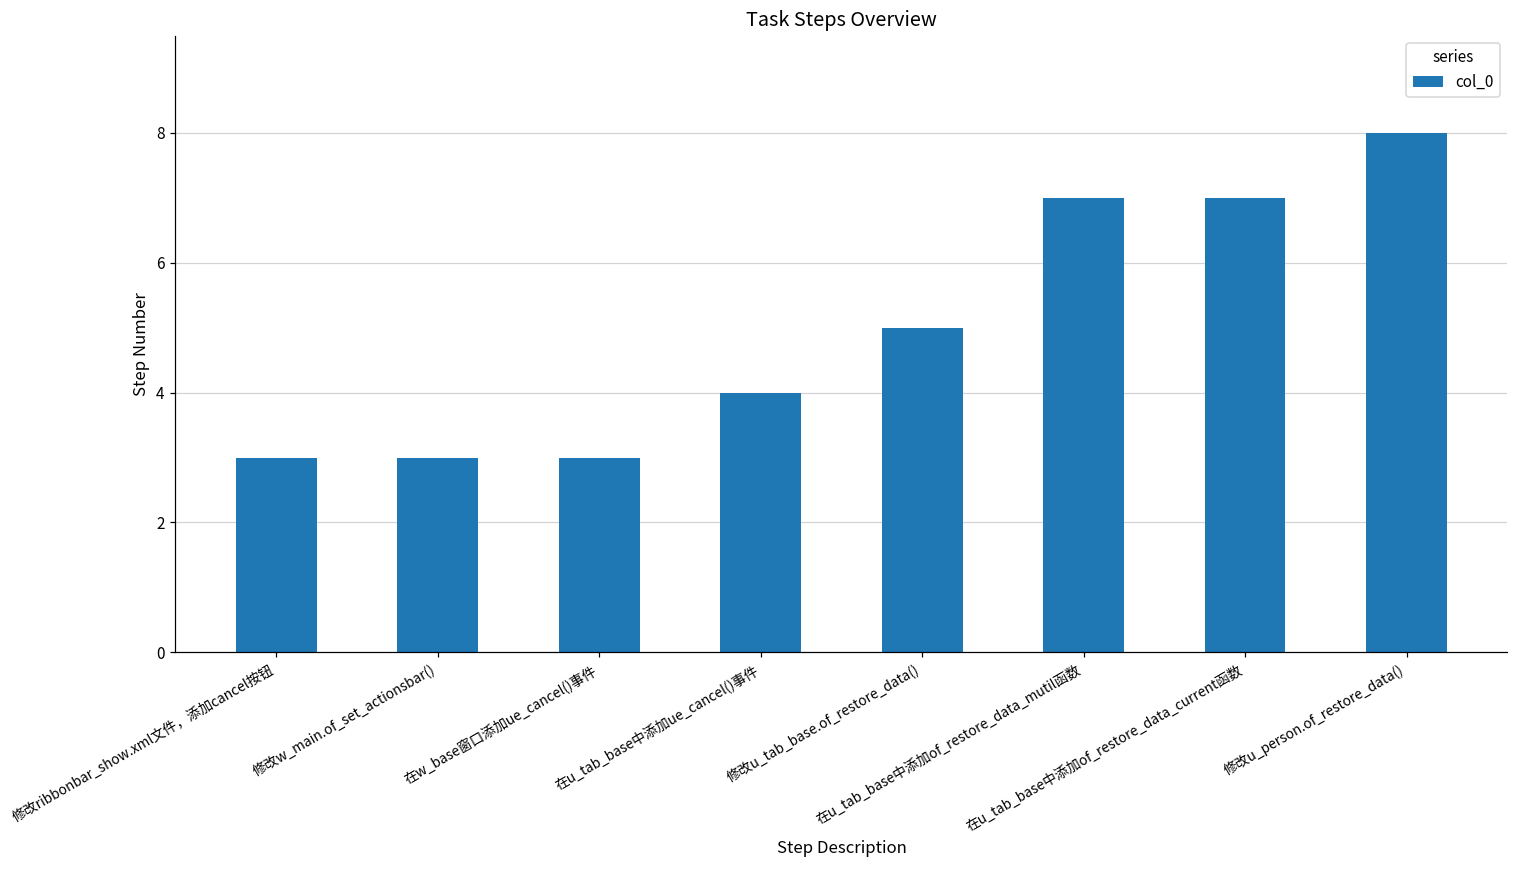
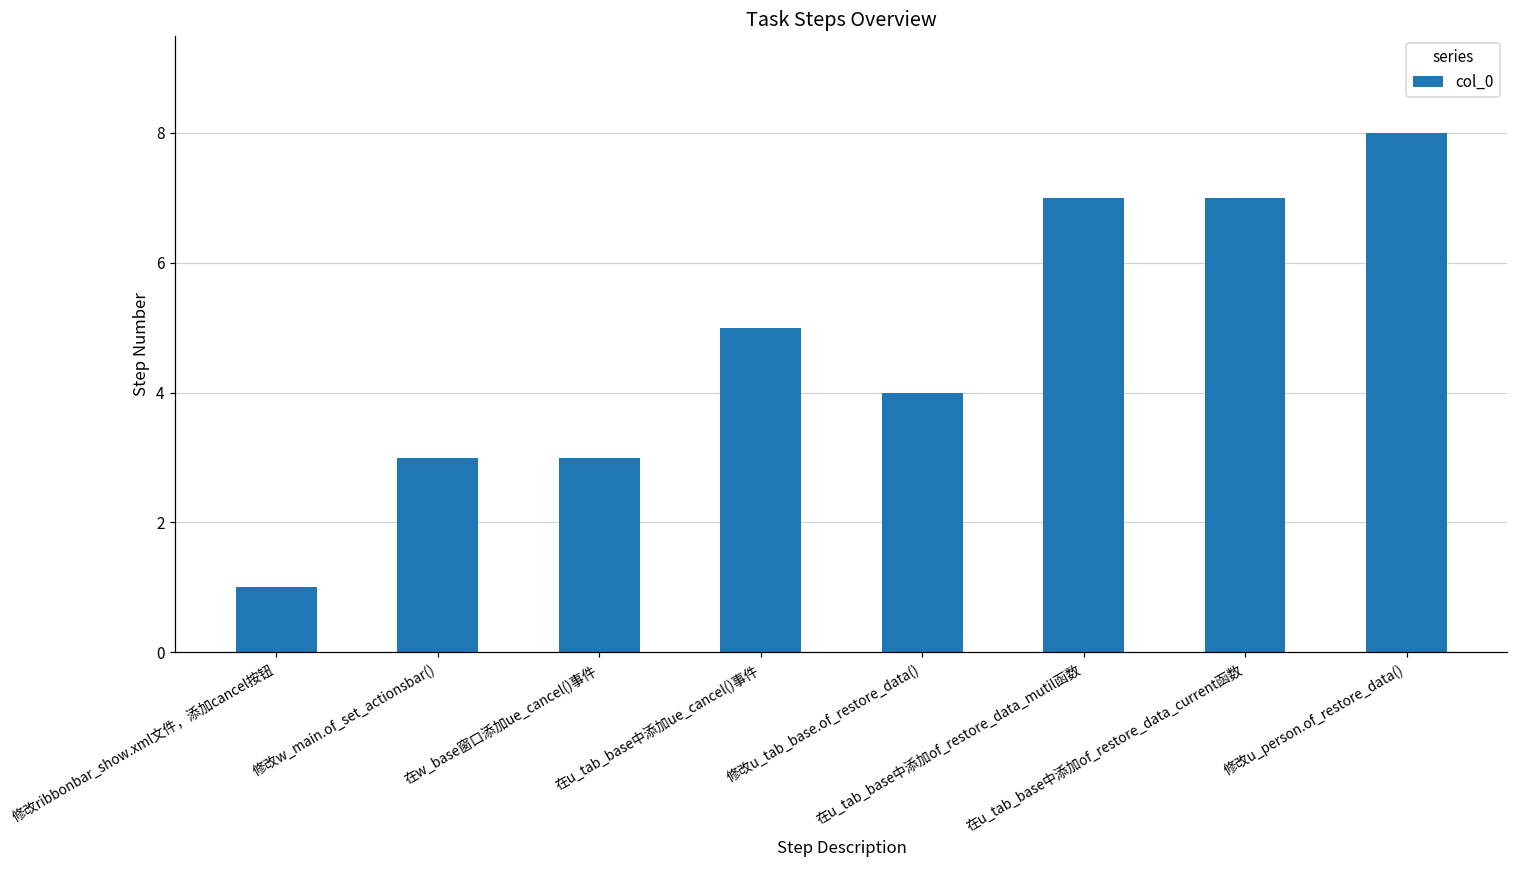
修改ribbonbar_show.xml文件，添加cancel按钮: 3 -> 1
在u_tab_base中添加ue_cancel()事件: 4 -> 5
修改u_tab_base.of_restore_data(): 5 -> 4
